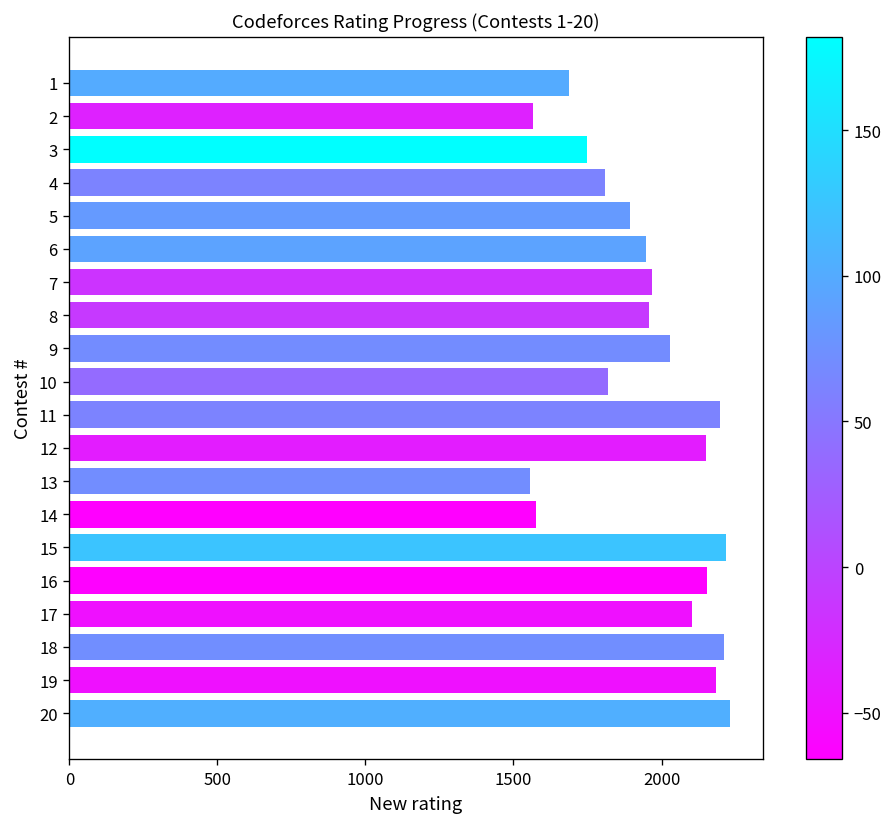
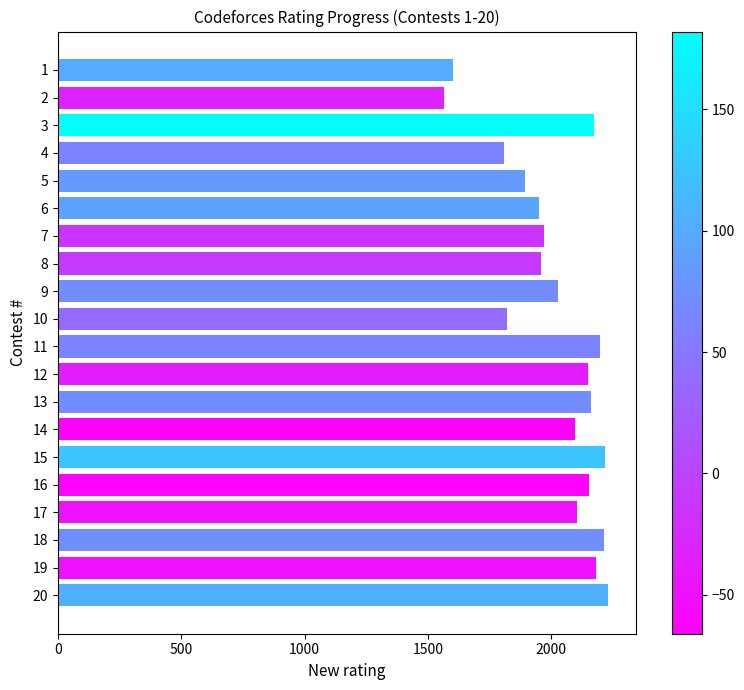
1: 1690 -> 1600
3: 1750 -> 2170
13: 1560 -> 2160
14: 1580 -> 2100
